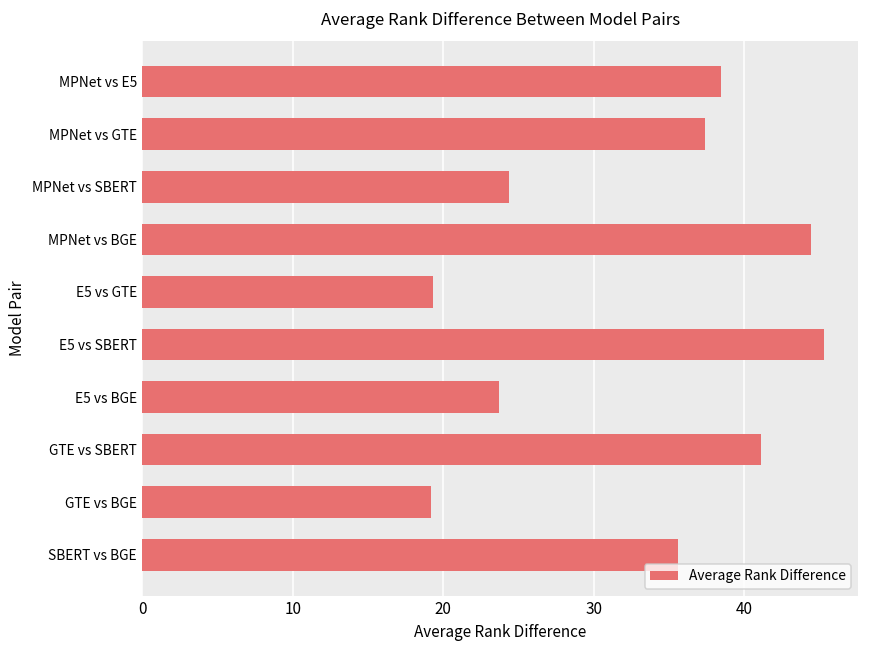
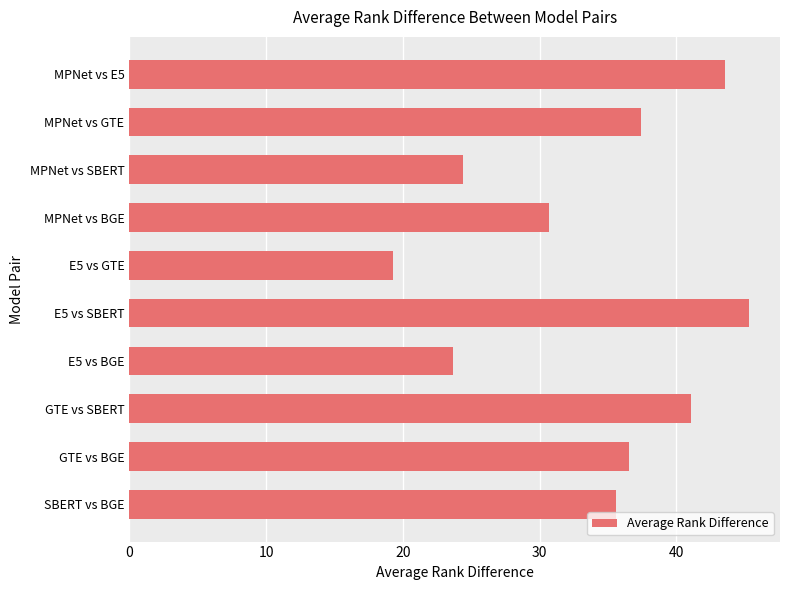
MPNet vs E5: 38.5 -> 43.6
MPNet vs BGE: 44.4 -> 30.7
GTE vs BGE: 19.2 -> 36.5
